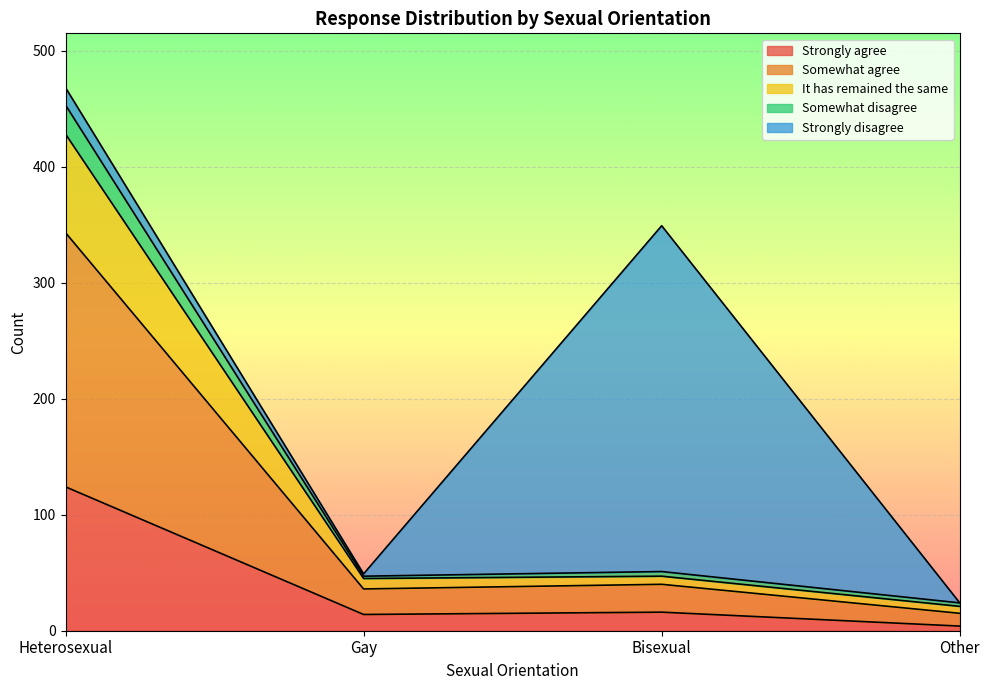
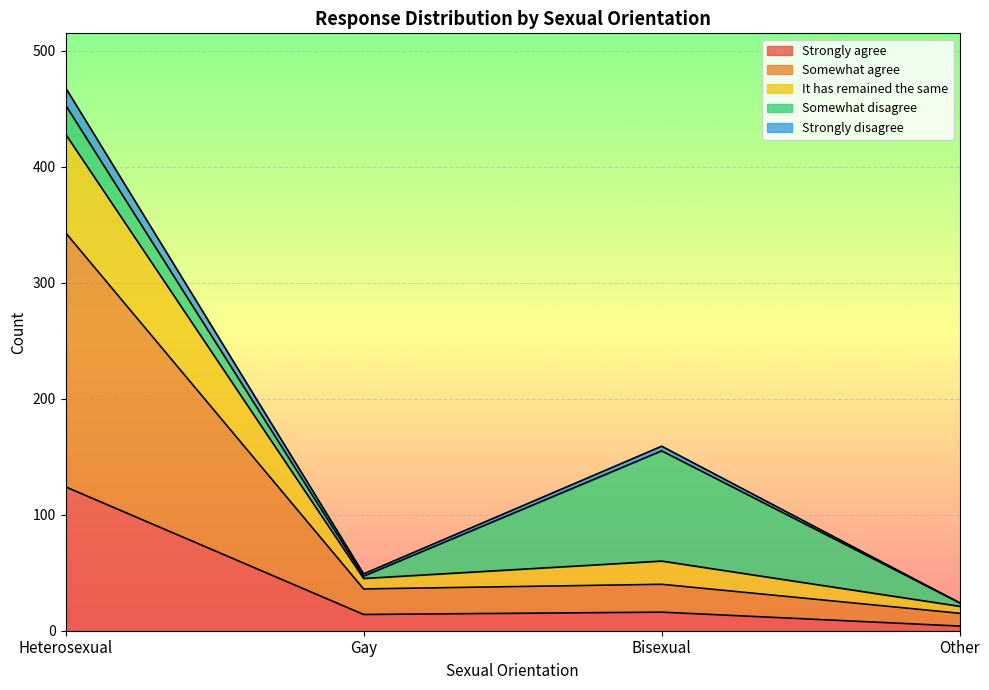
It has remained the same, Bisexual: 7 -> 20
Somewhat disagree, Bisexual: 4 -> 95
Strongly disagree, Bisexual: 298 -> 4
